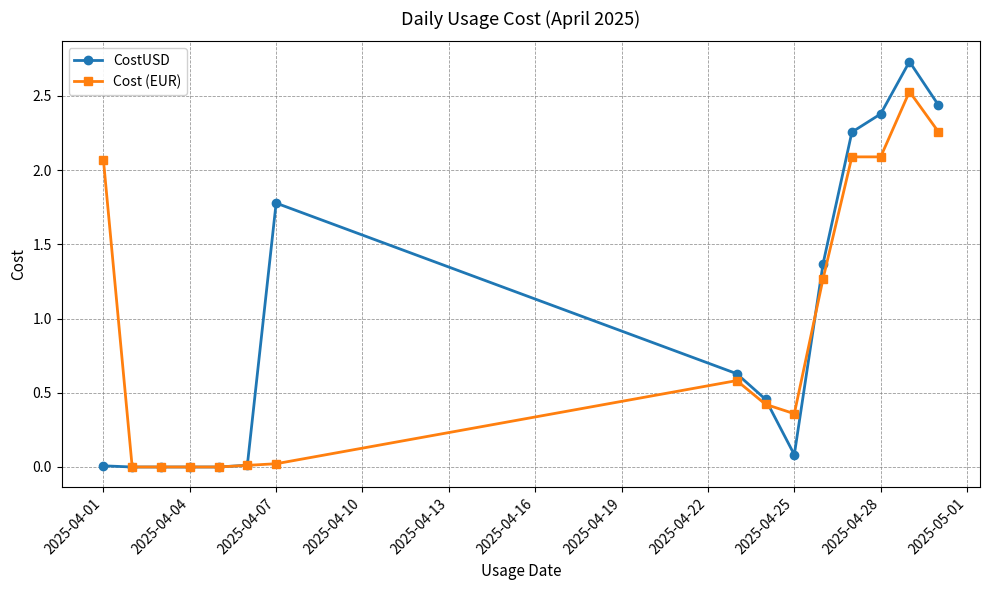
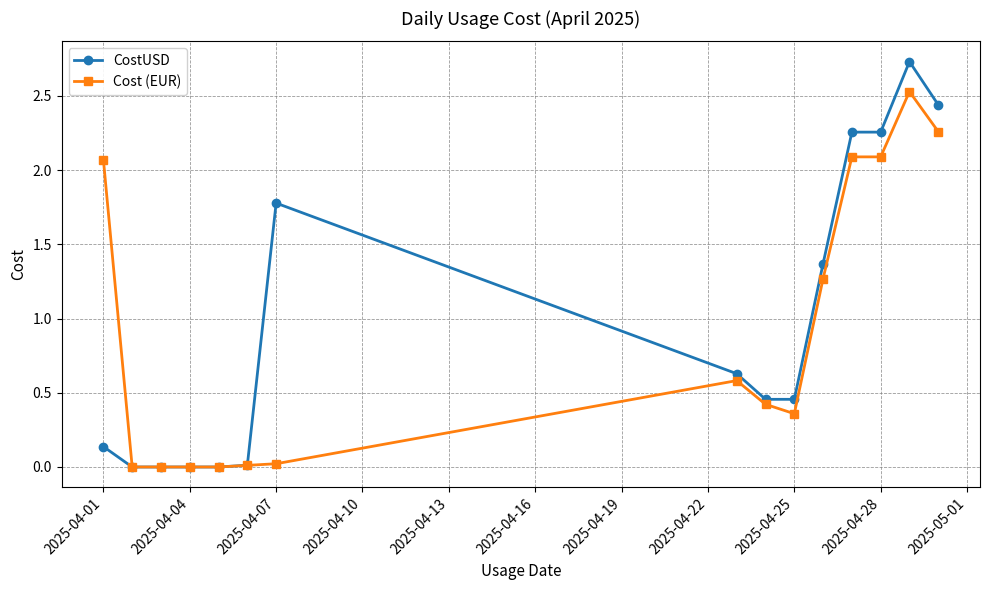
CostUSD, 2025-04-01: 0.01 -> 0.14
CostUSD, 2025-04-25: 0.08 -> 0.46
CostUSD, 2025-04-28: 2.38 -> 2.26
